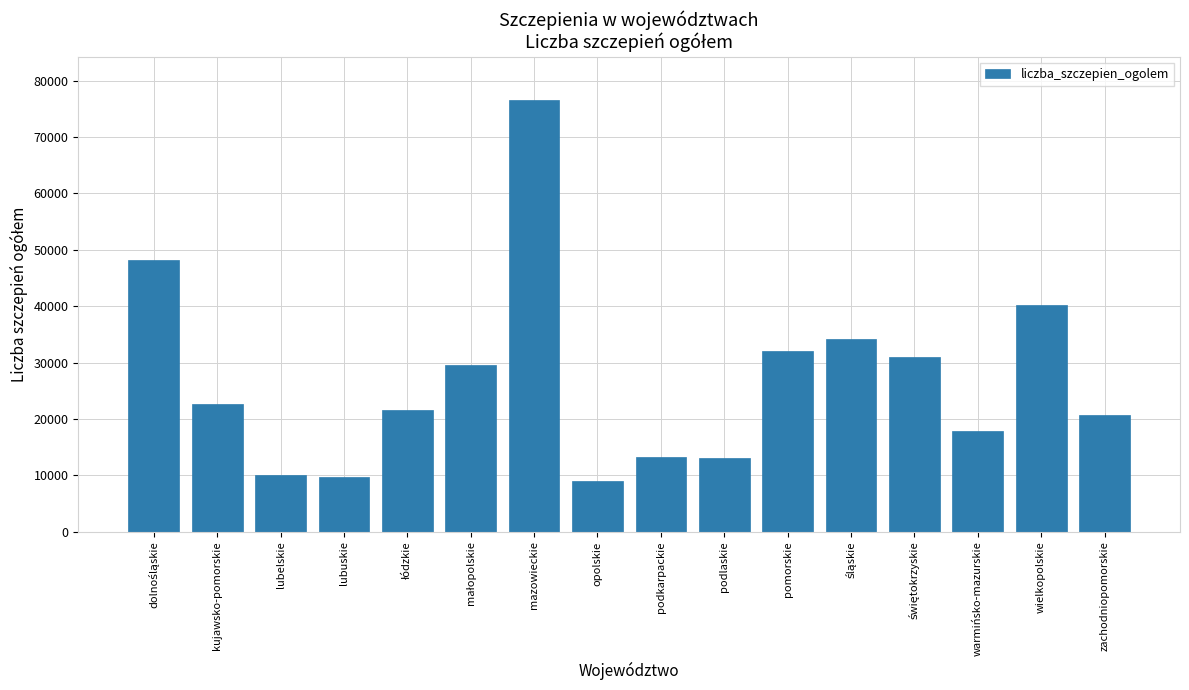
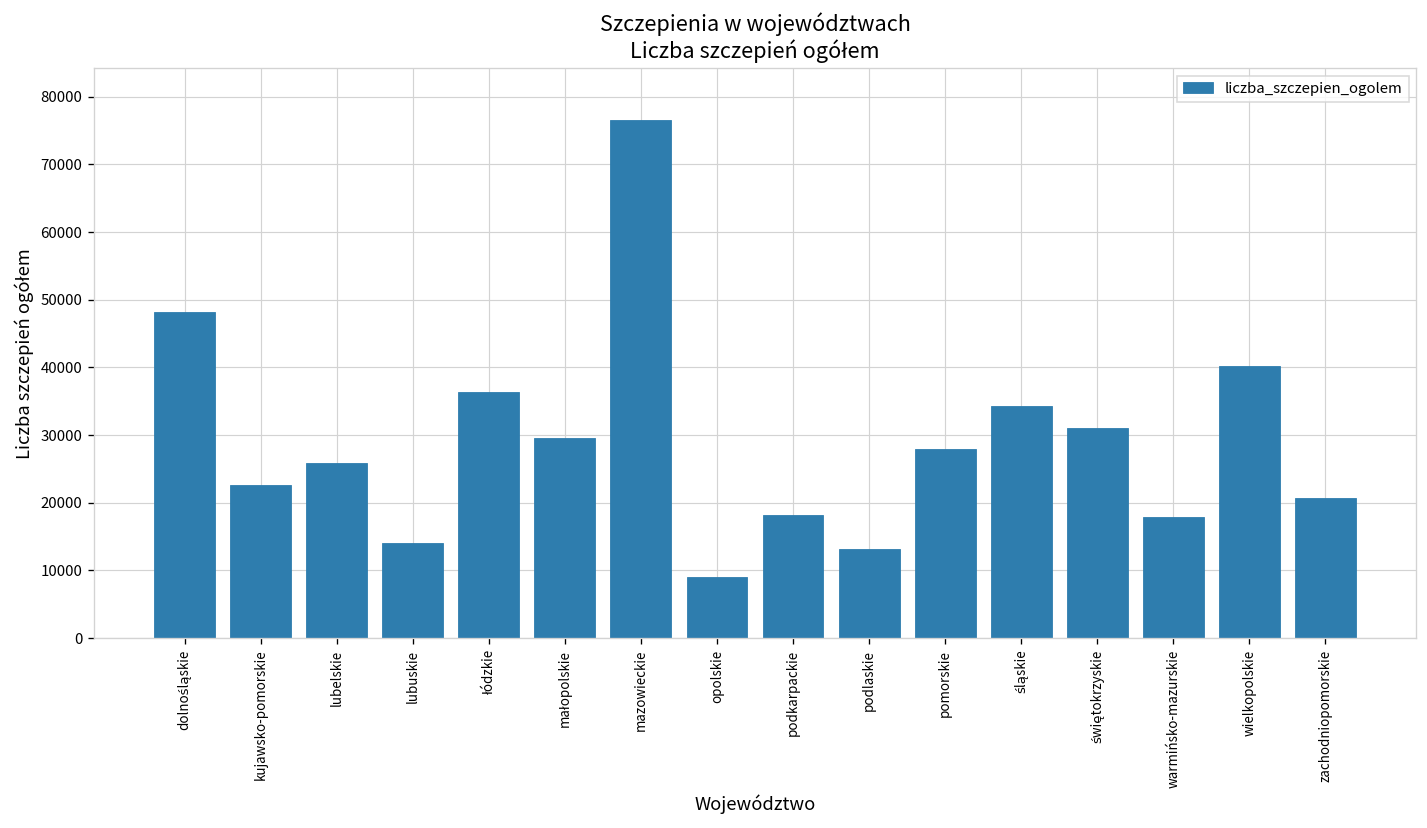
lubelskie: 10000 -> 26000
lubuskie: 10000 -> 14000
łódzkie: 22000 -> 36000
podkarpackie: 13000 -> 18000
pomorskie: 32000 -> 28000
